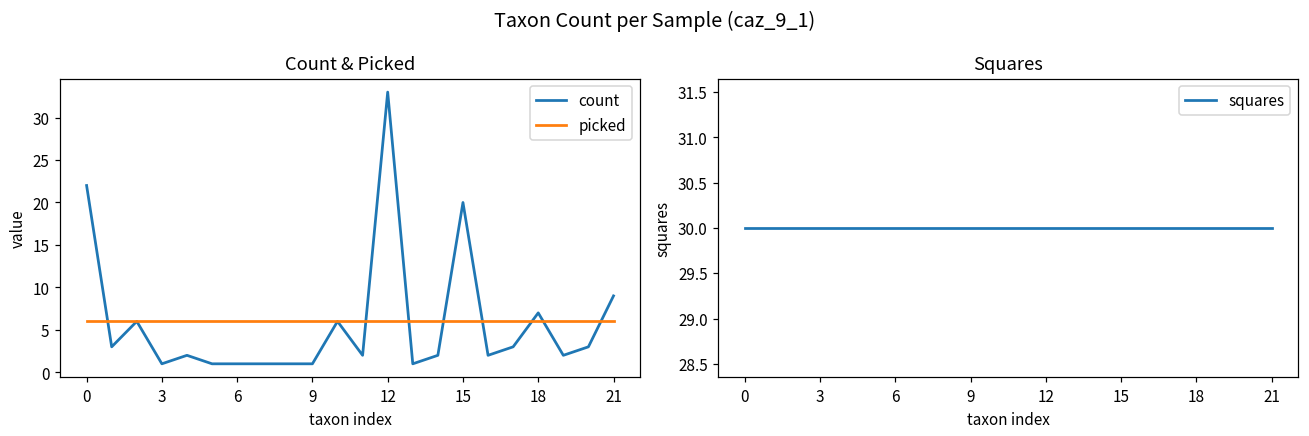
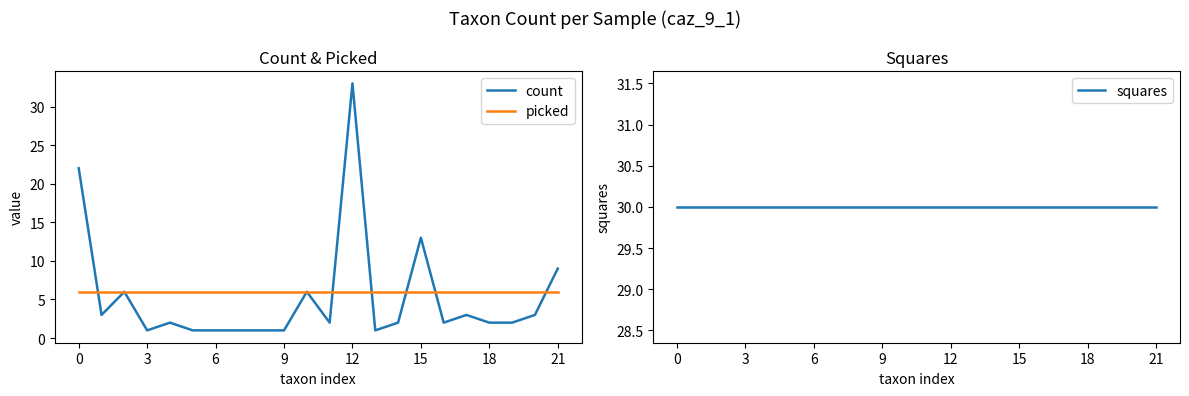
Count & Picked, count, 15: 20 -> 13
Count & Picked, count, 18: 7 -> 2
